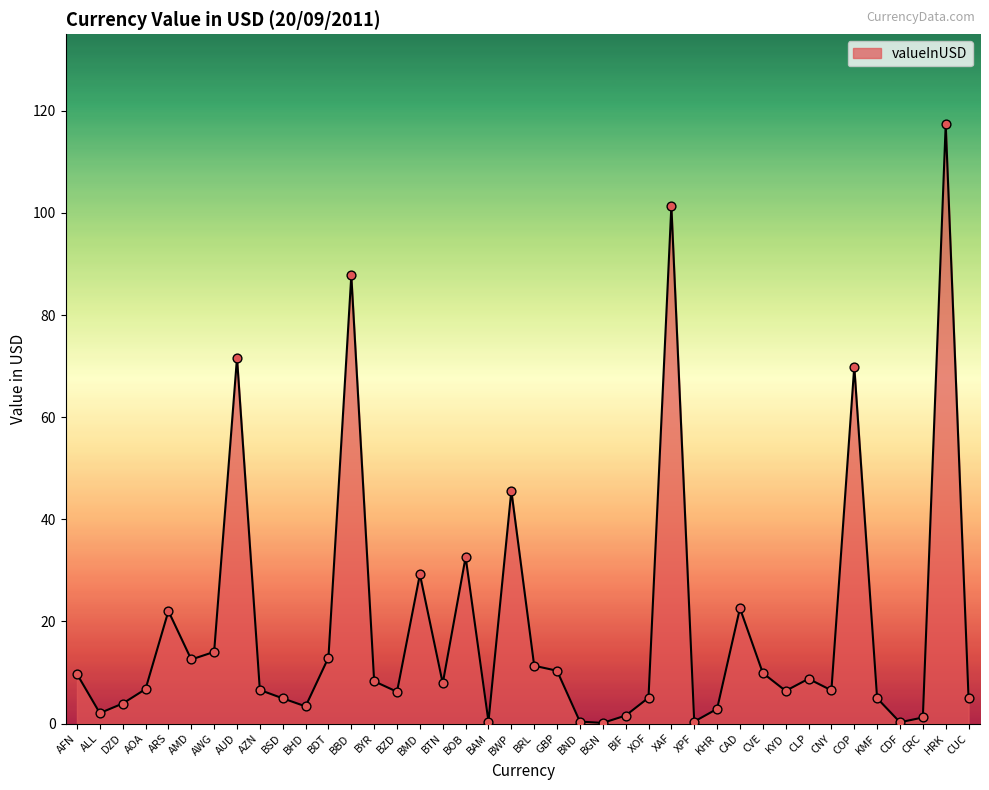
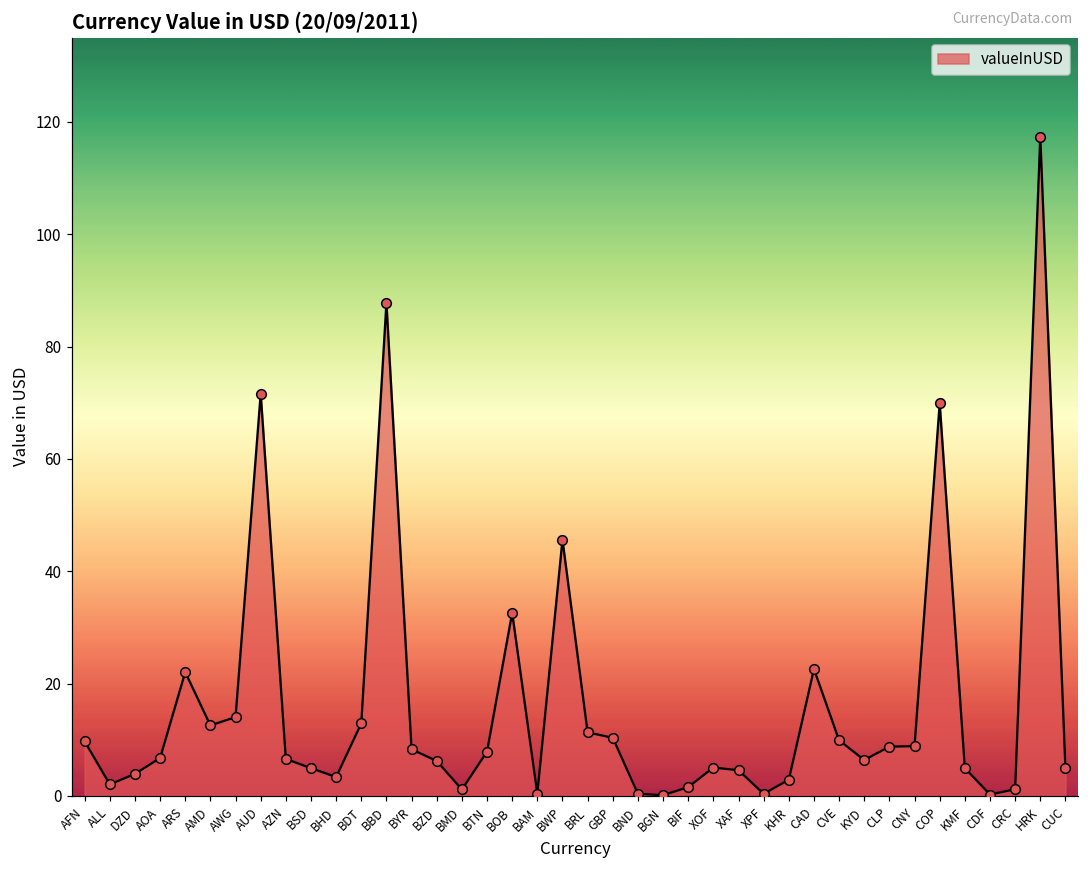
BMD: 29 -> 1
XAF: 101 -> 5
CNY: 6 -> 9
